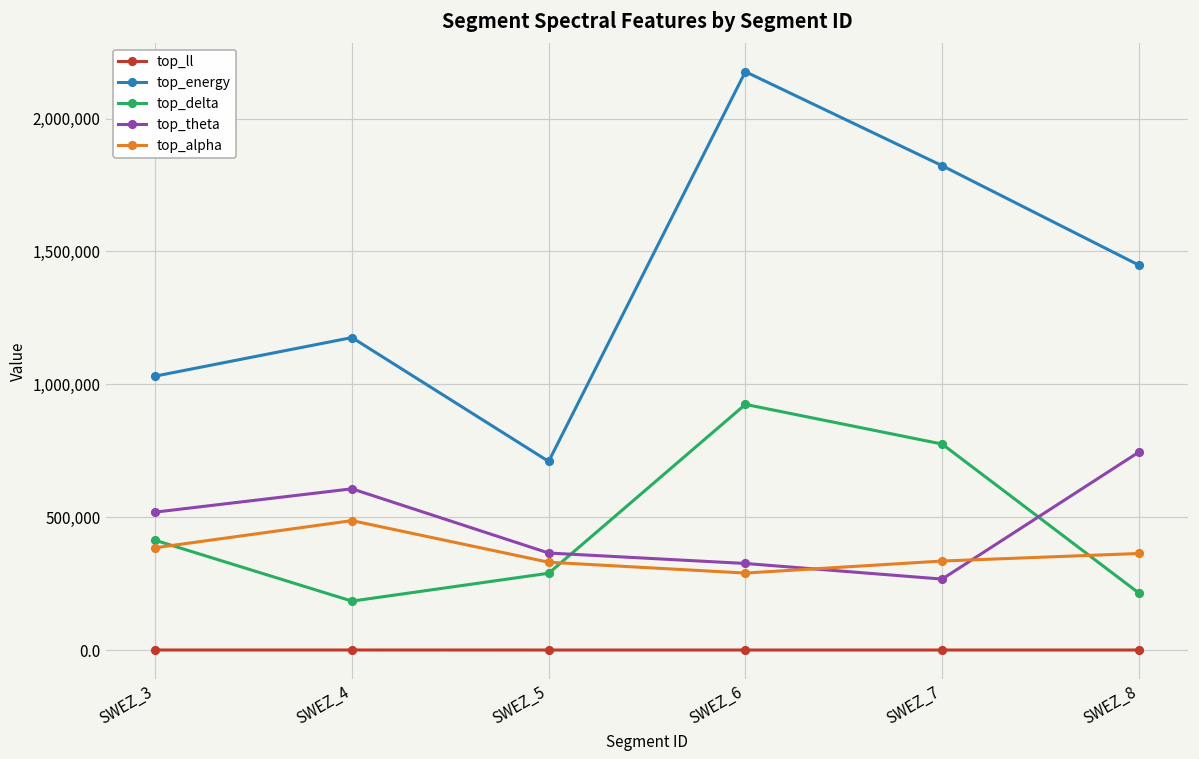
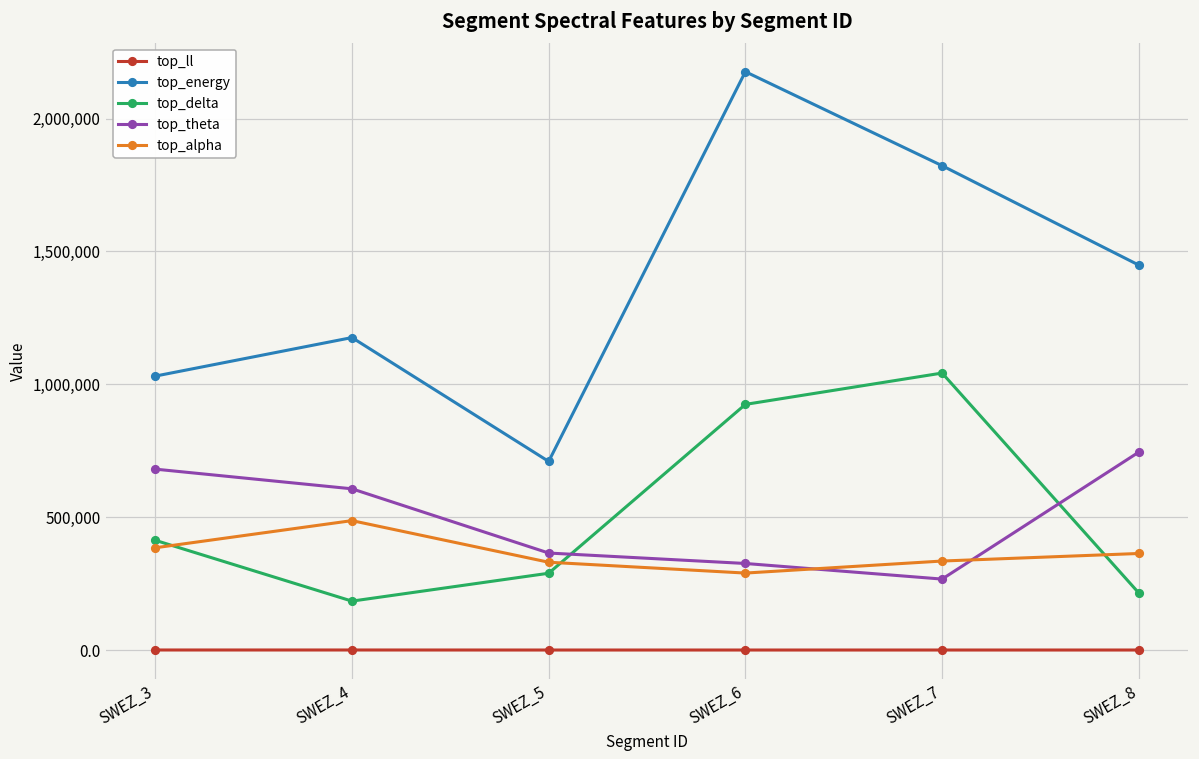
top_theta, SWEZ_3: 520,000 -> 680,000
top_delta, SWEZ_7: 780,000 -> 1,040,000
